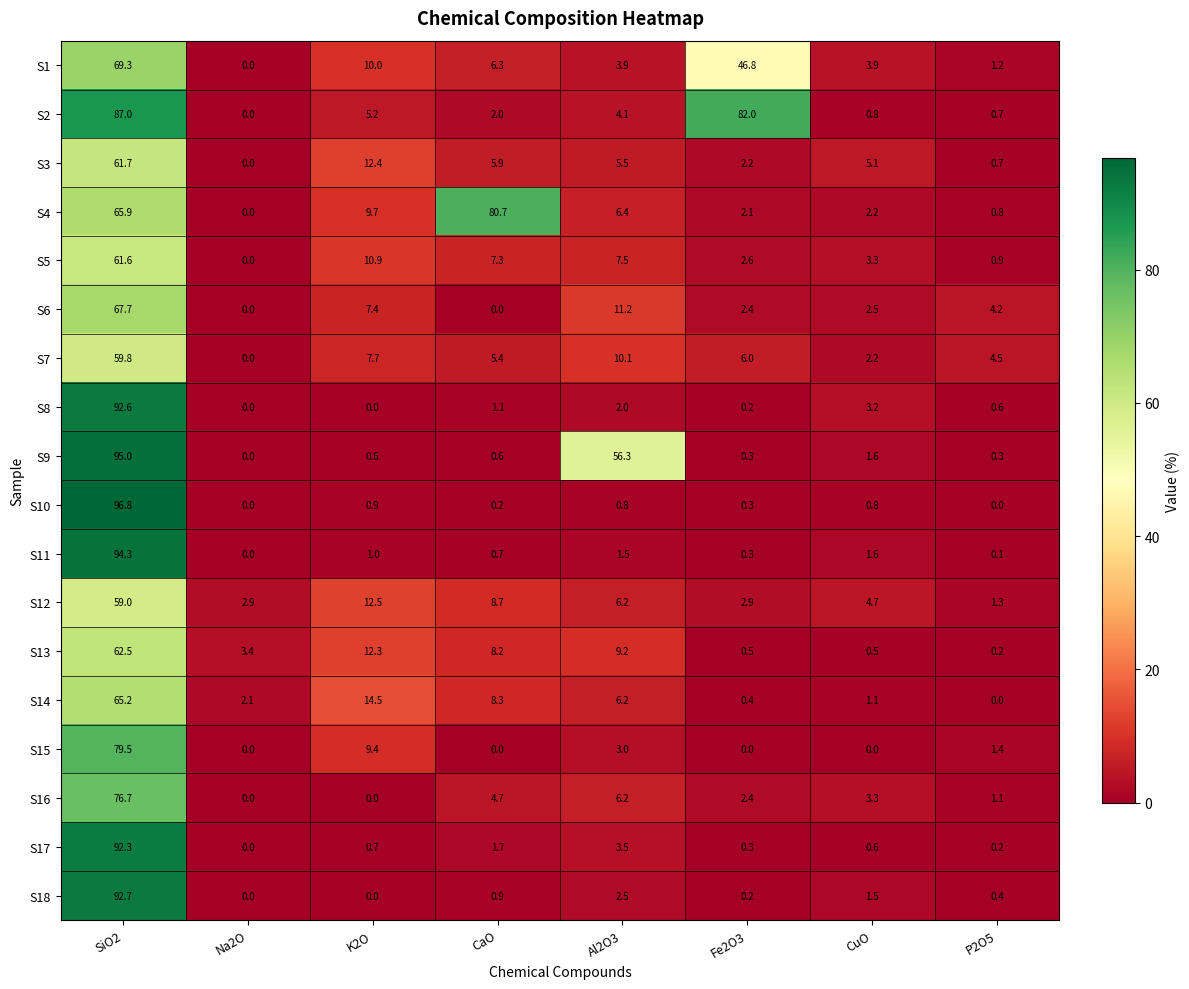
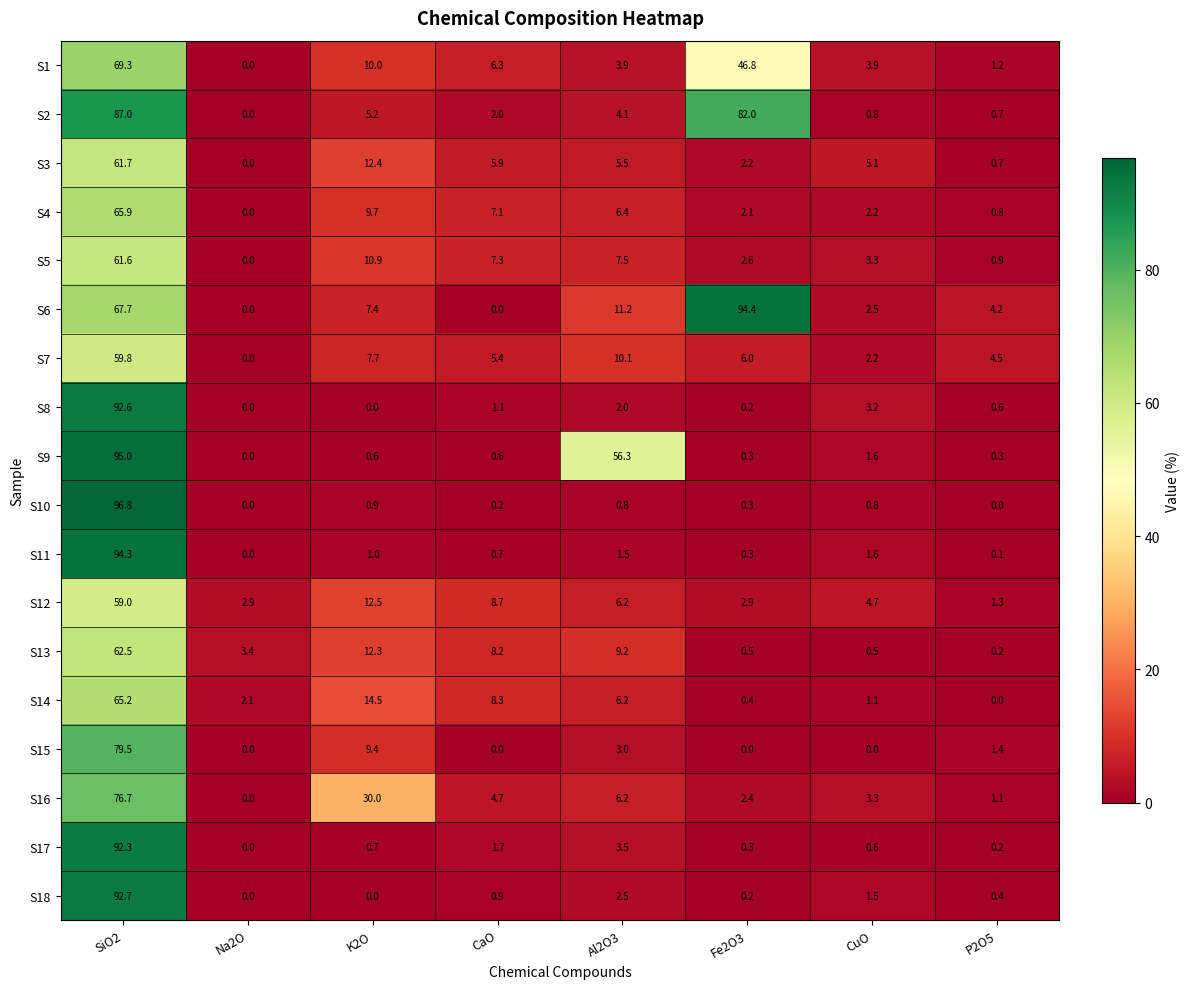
S4, CaO: 80.7 -> 7.1
S6, Fe2O3: 2.4 -> 94.4
S16, K2O: 0.0 -> 30.0
